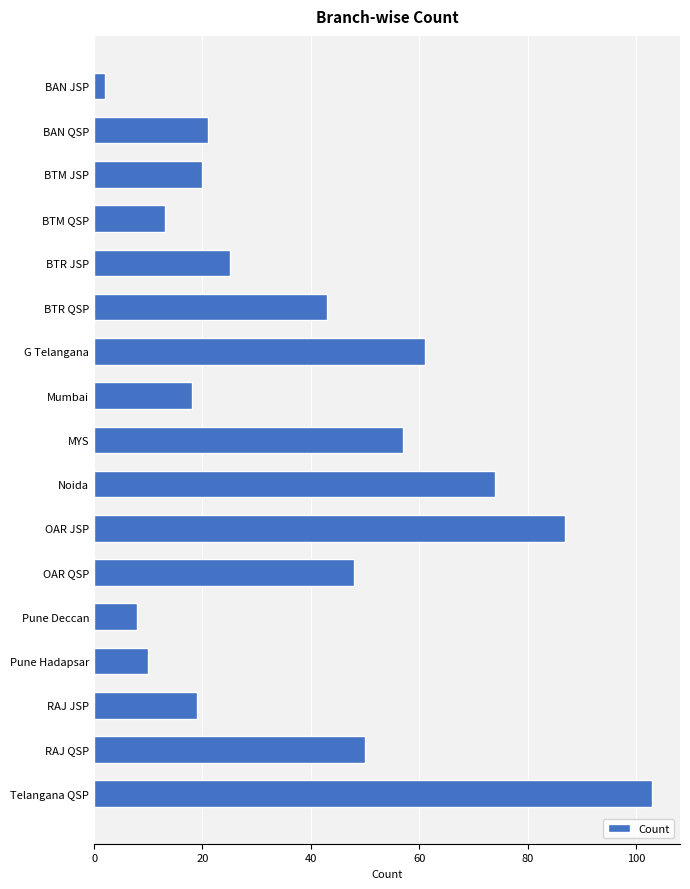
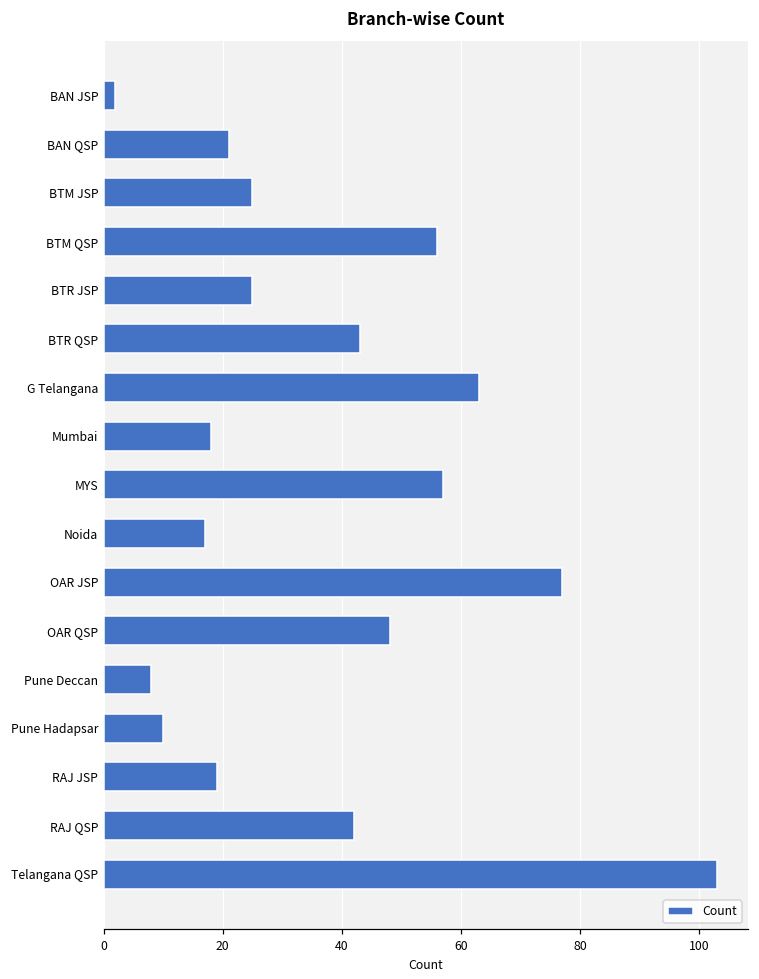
BTM JSP: 20 -> 25
BTM QSP: 13 -> 56
G Telangana: 61 -> 63
Noida: 74 -> 17
OAR JSP: 87 -> 77
RAJ QSP: 50 -> 42
